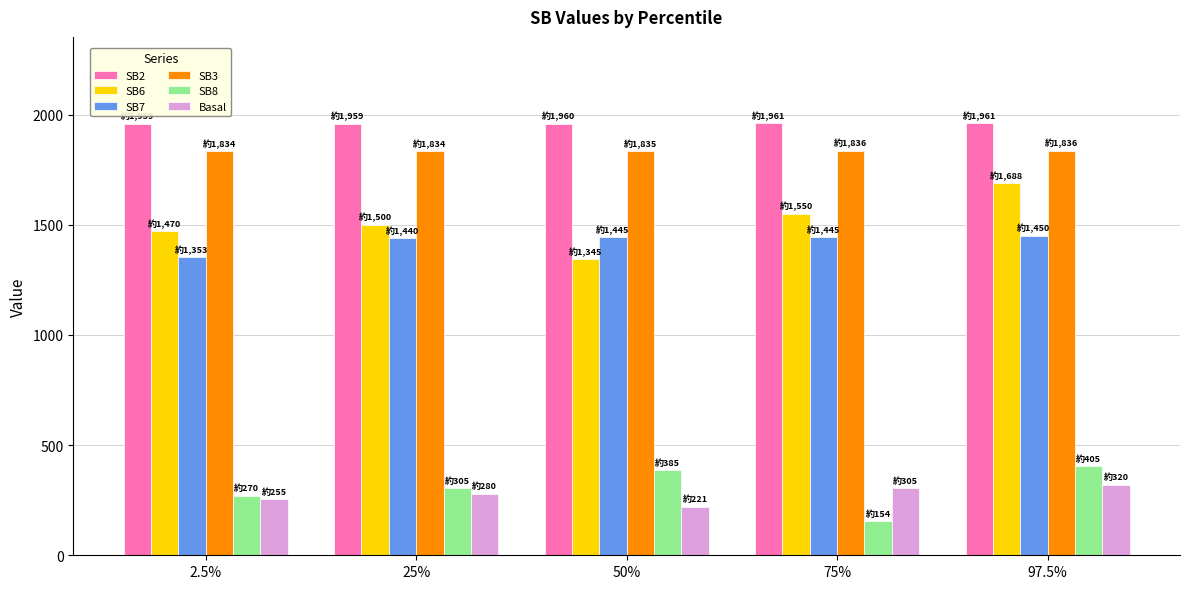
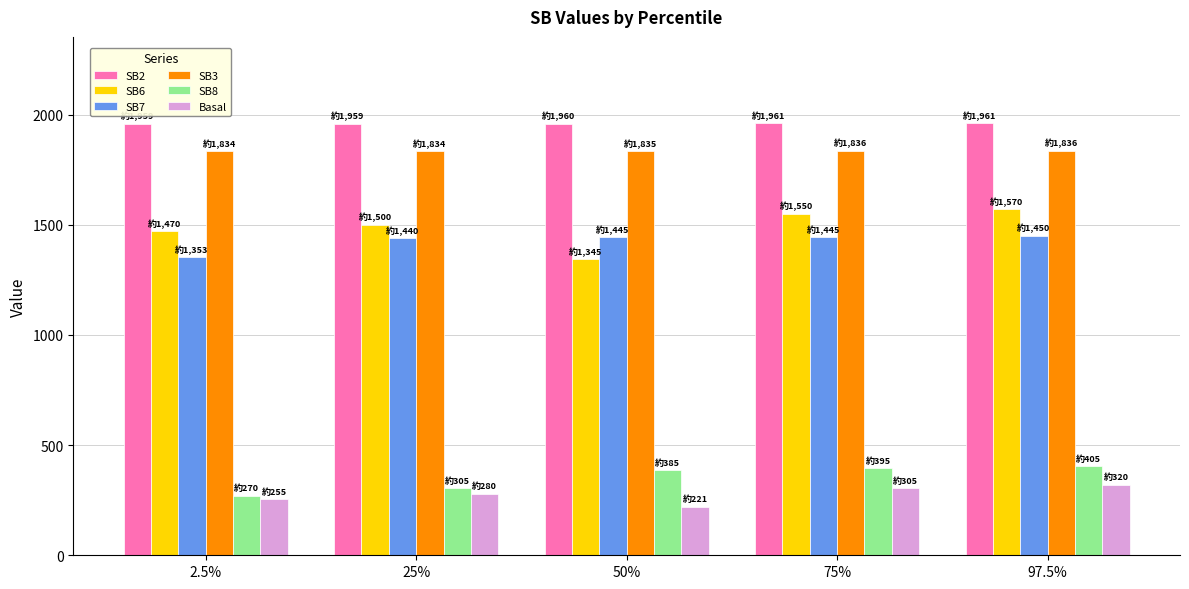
SB8, 75%: 154 -> 395
SB6, 97.5%: 1,688 -> 1,570
